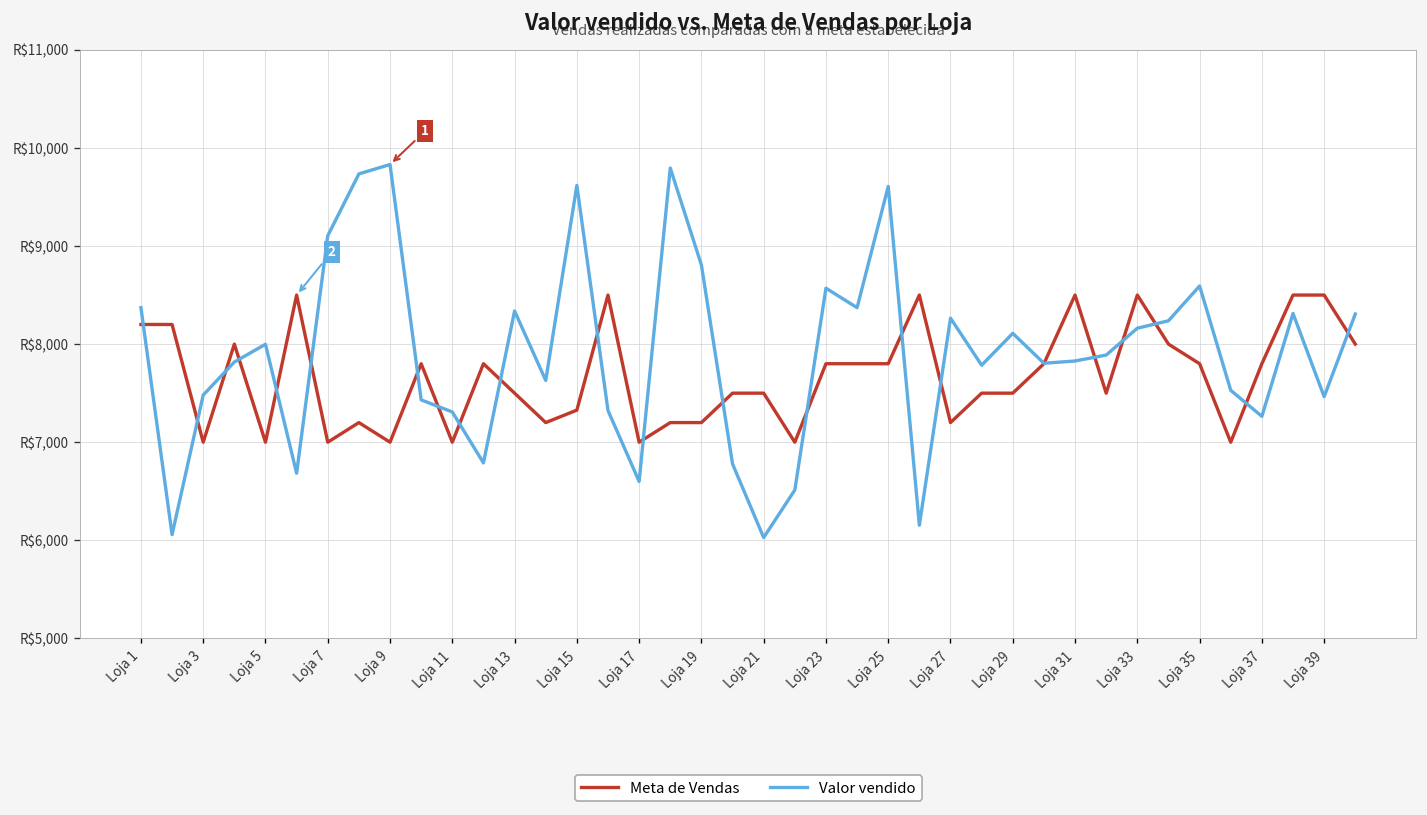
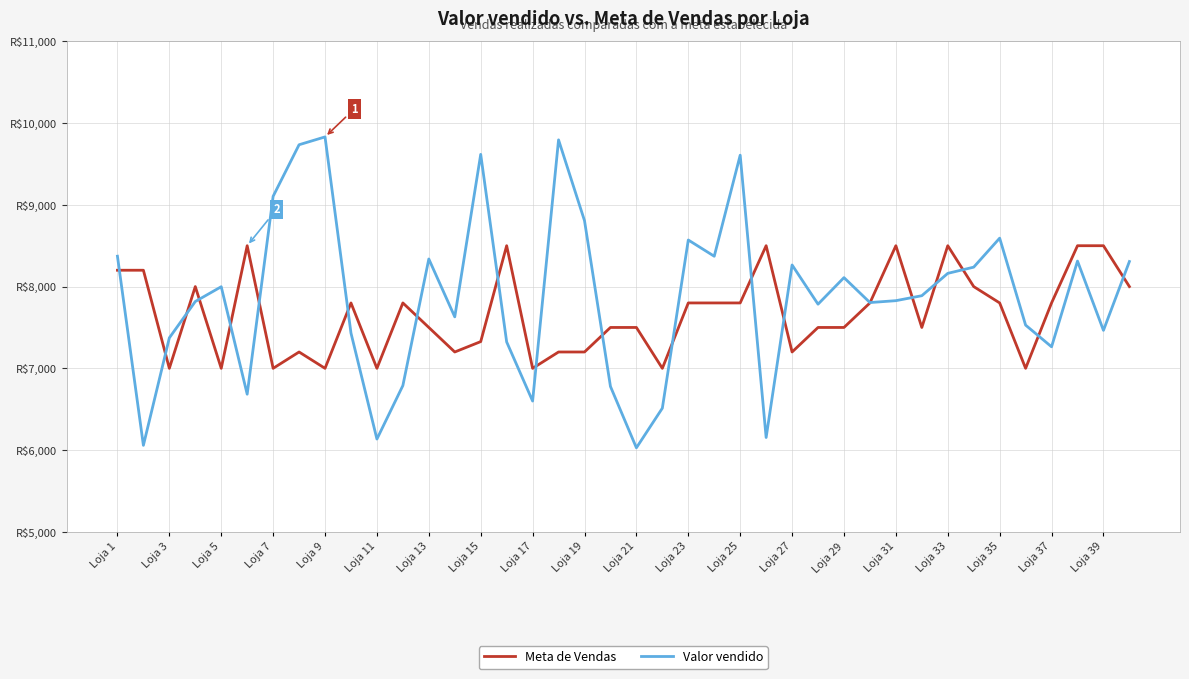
Valor vendido, Loja 3: R$7,500 -> R$7,400
Valor vendido, Loja 11: R$7,300 -> R$6,100
